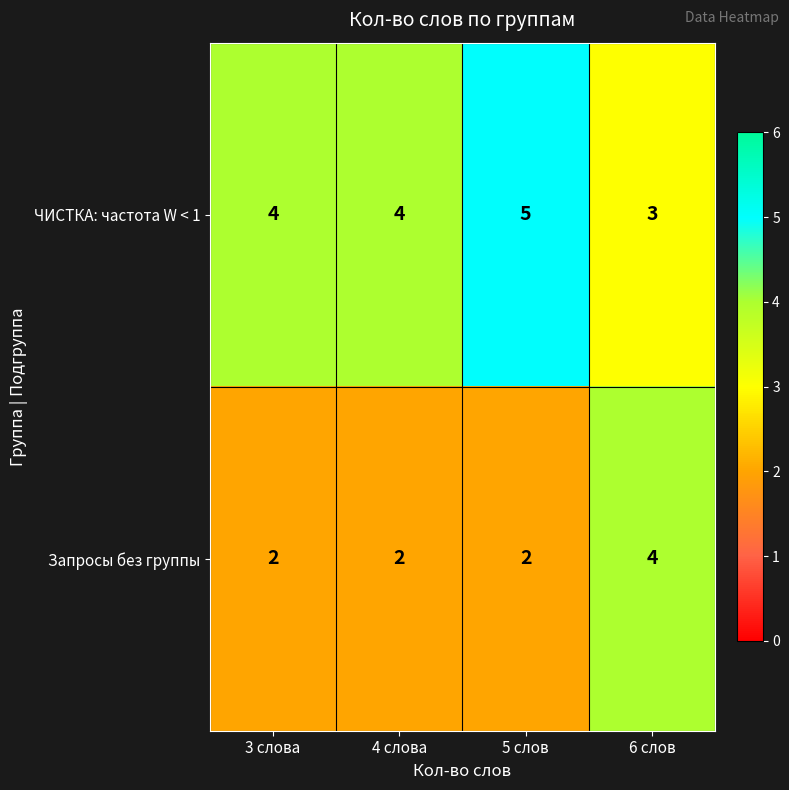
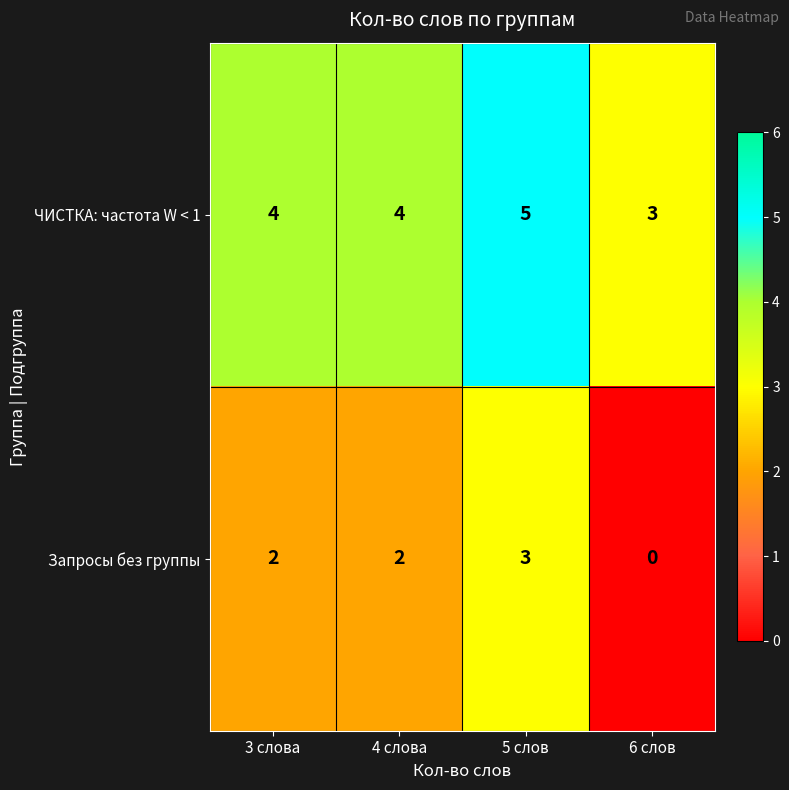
Запросы без группы, 5 слов: 2 -> 3
Запросы без группы, 6 слов: 4 -> 0
